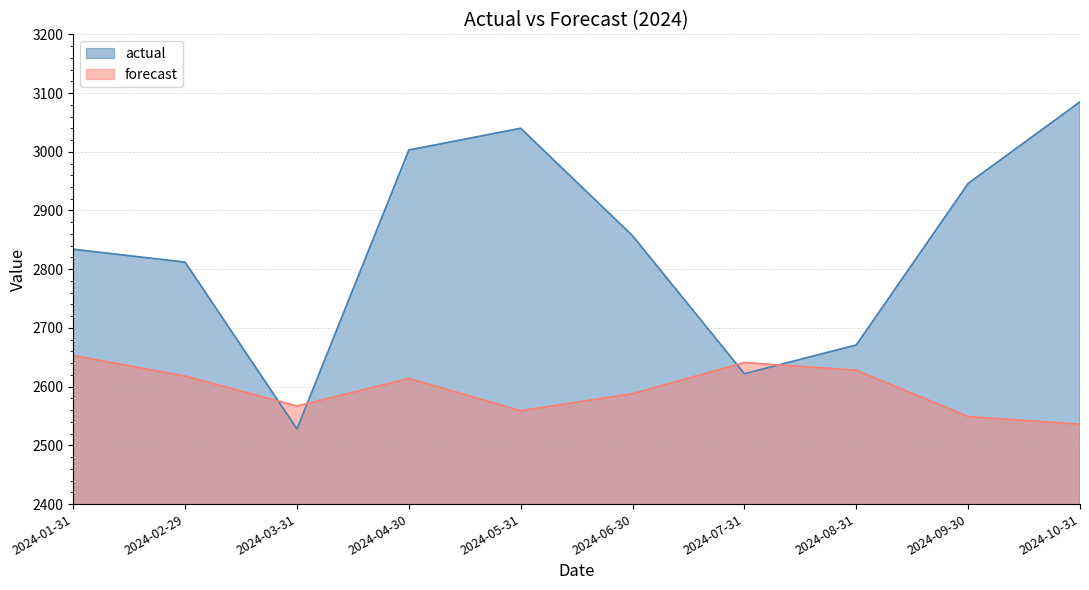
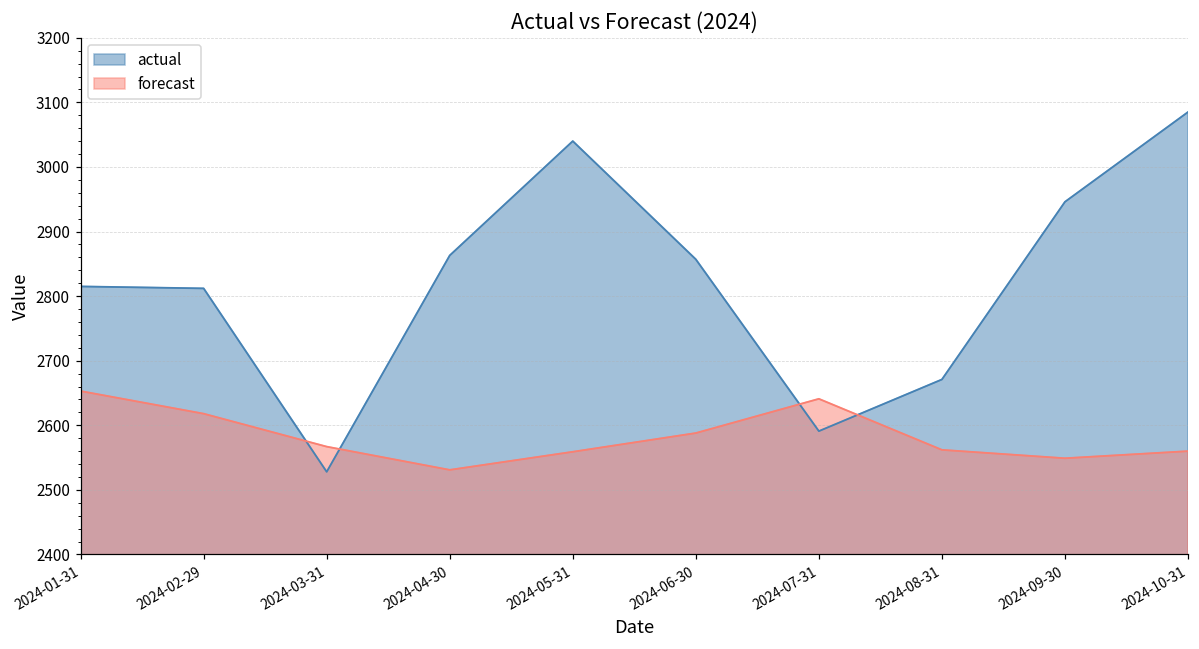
actual, 2024-01-31: 2830 -> 2820
actual, 2024-04-30: 3000 -> 2860
forecast, 2024-04-30: 2610 -> 2530
actual, 2024-07-31: 2620 -> 2590
forecast, 2024-08-31: 2630 -> 2560
forecast, 2024-10-31: 2540 -> 2560
